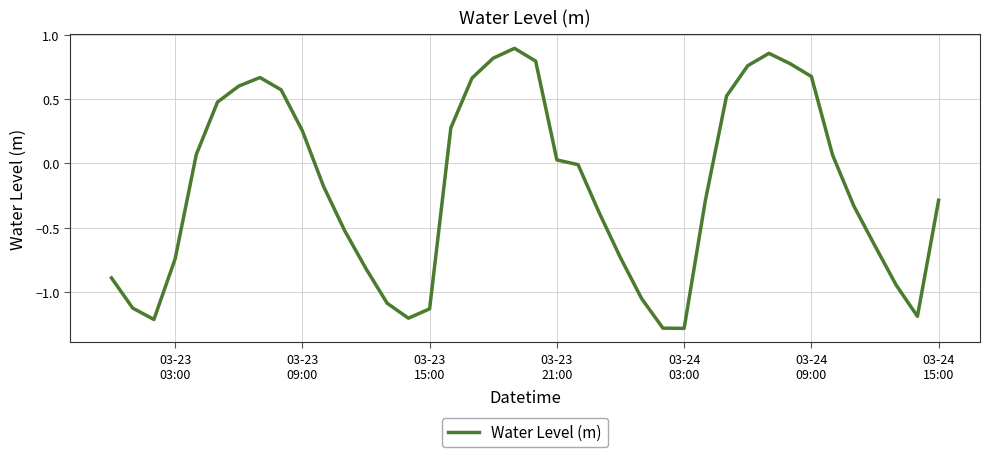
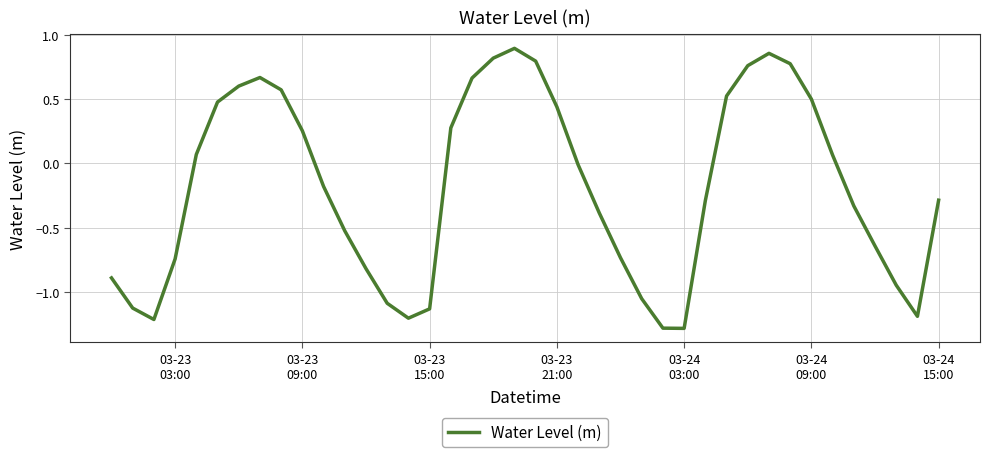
03-23 21:00: 0.03 -> 0.44
03-24 09:00: 0.68 -> 0.50
